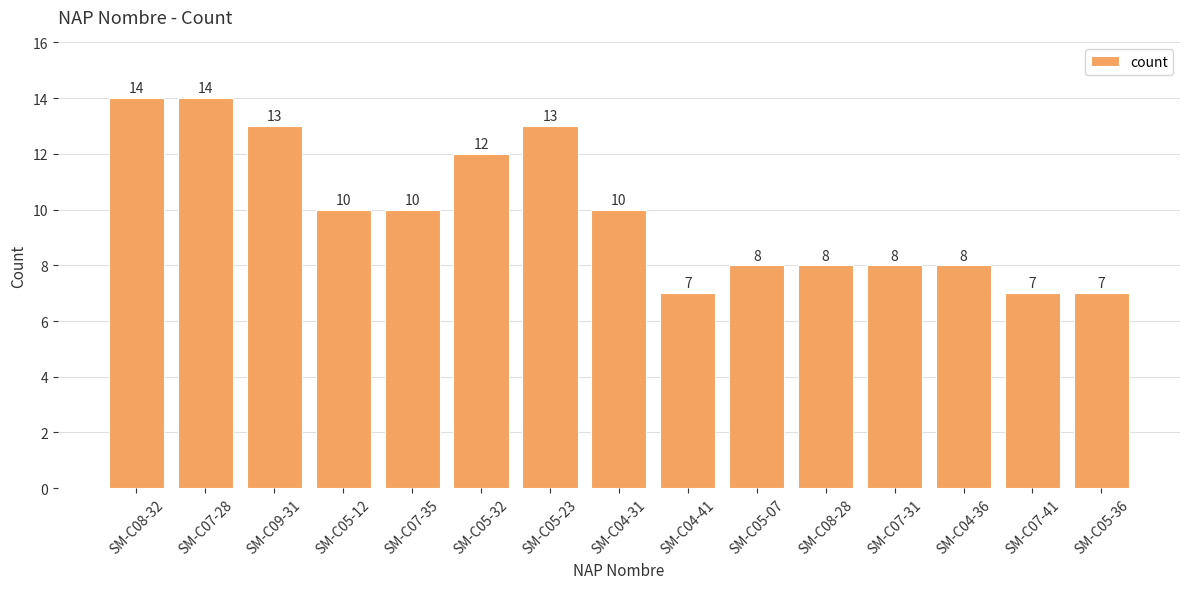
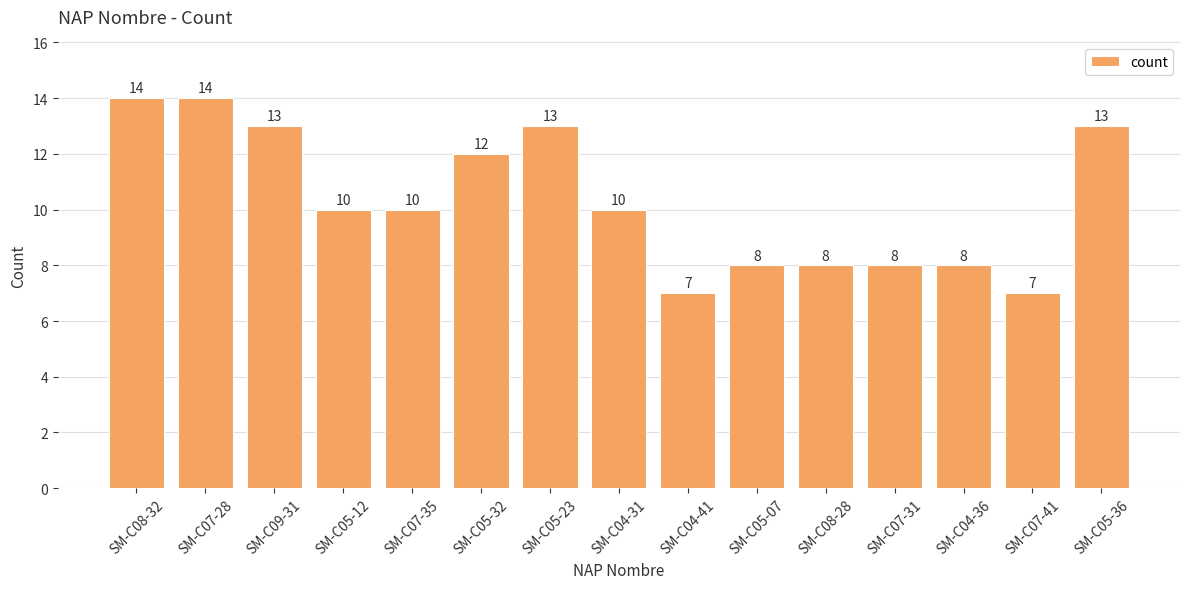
SM-C05-36: 7 -> 13
